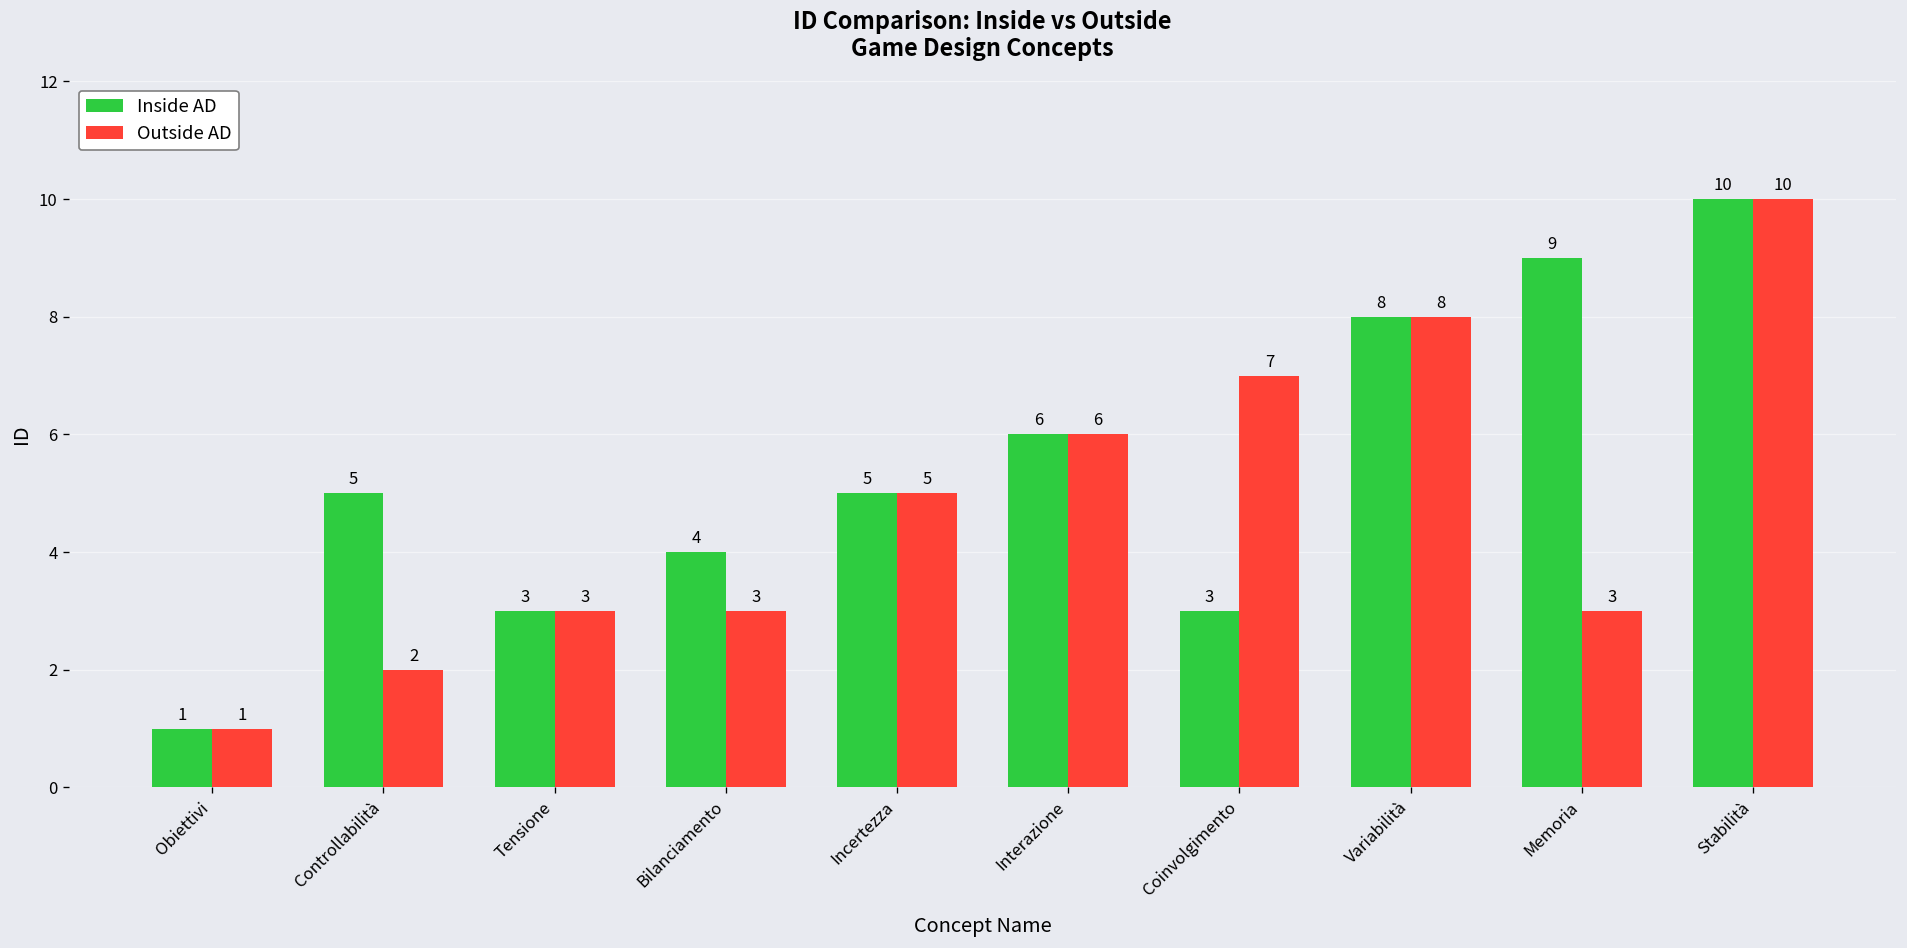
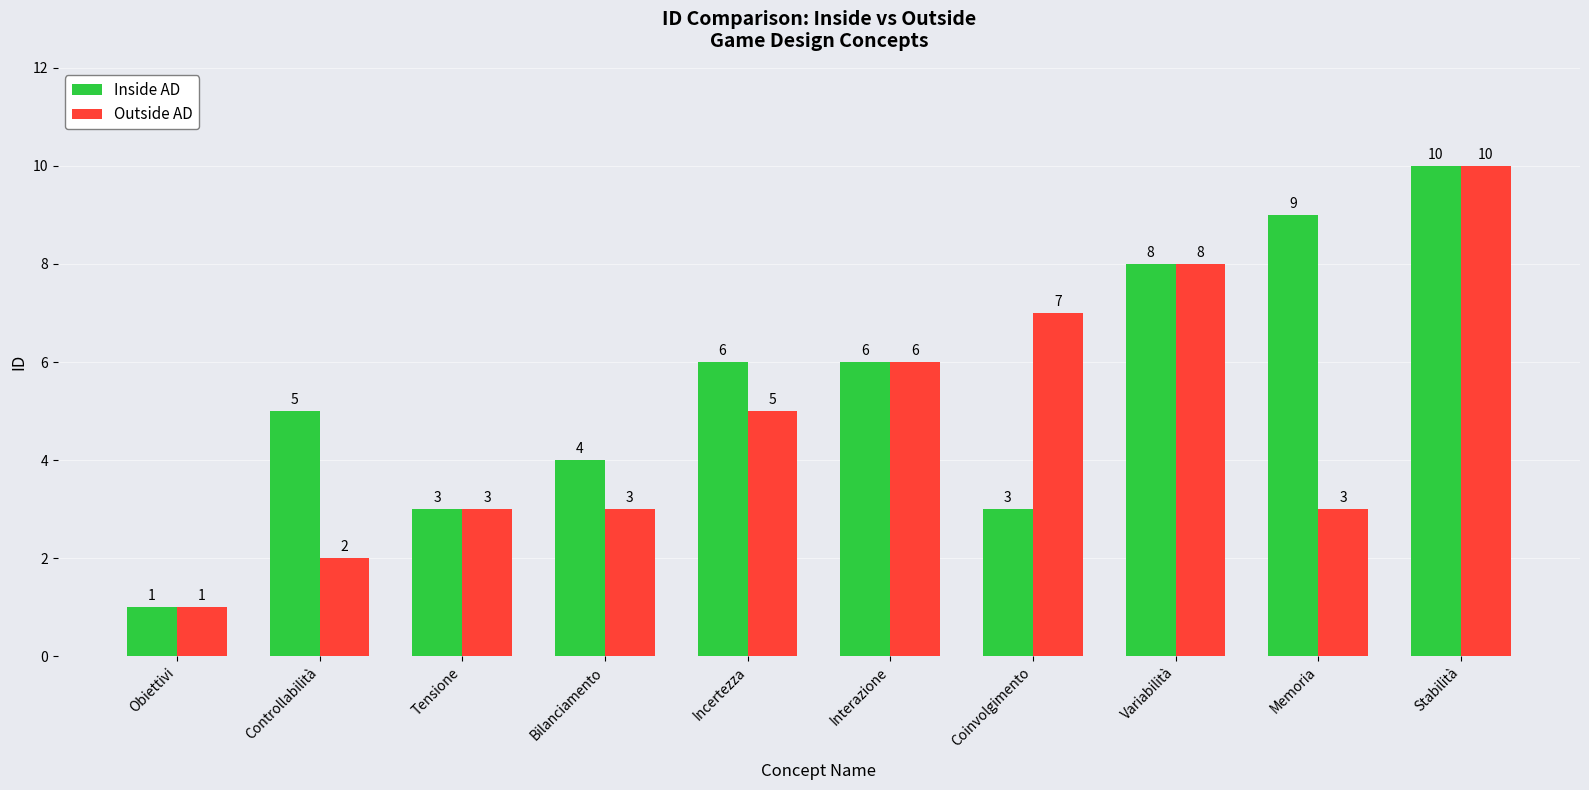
Inside AD, Incertezza: 5 -> 6
